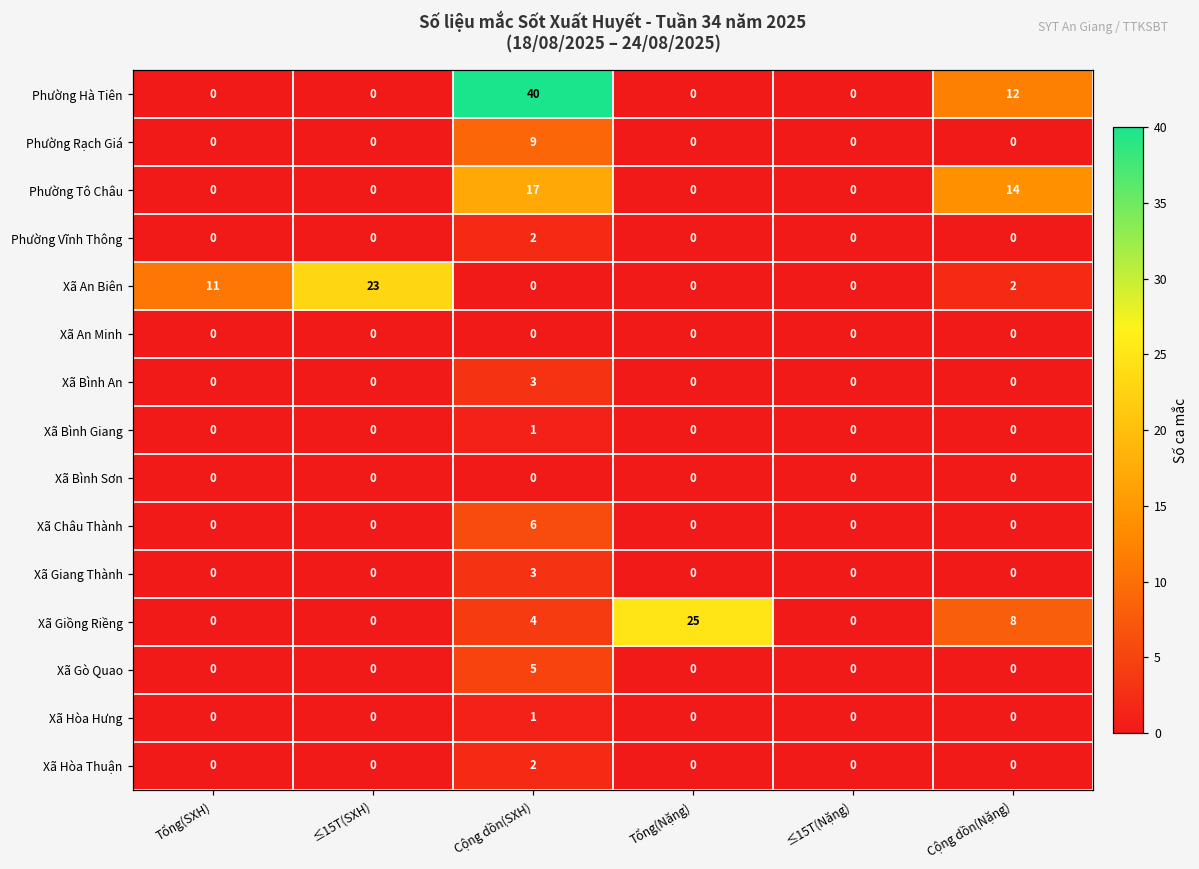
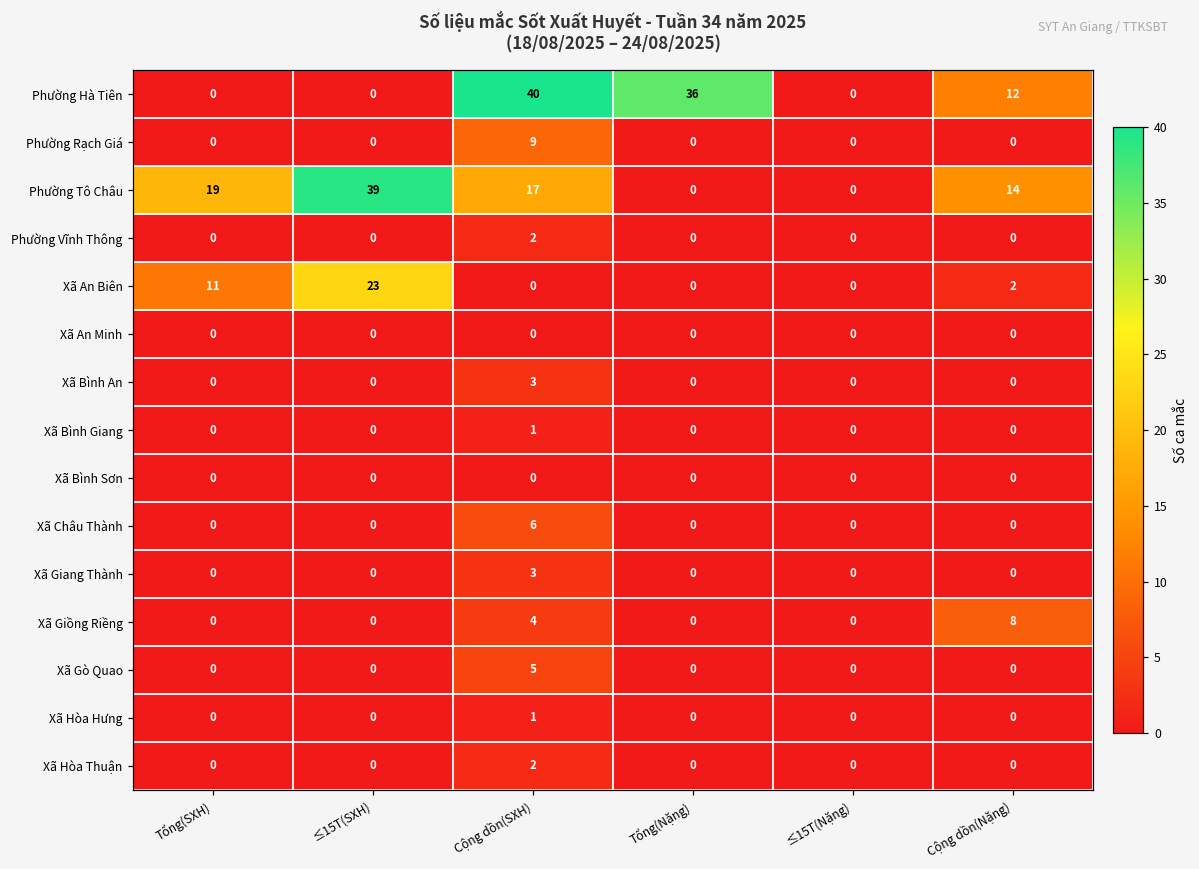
Phường Hà Tiên, Tổng(Nặng): 0 -> 36
Phường Tô Châu, Tổng(SXH): 0 -> 19
Phường Tô Châu, ≤15T(SXH): 0 -> 39
Xã Giồng Riềng, Tổng(Nặng): 25 -> 0
